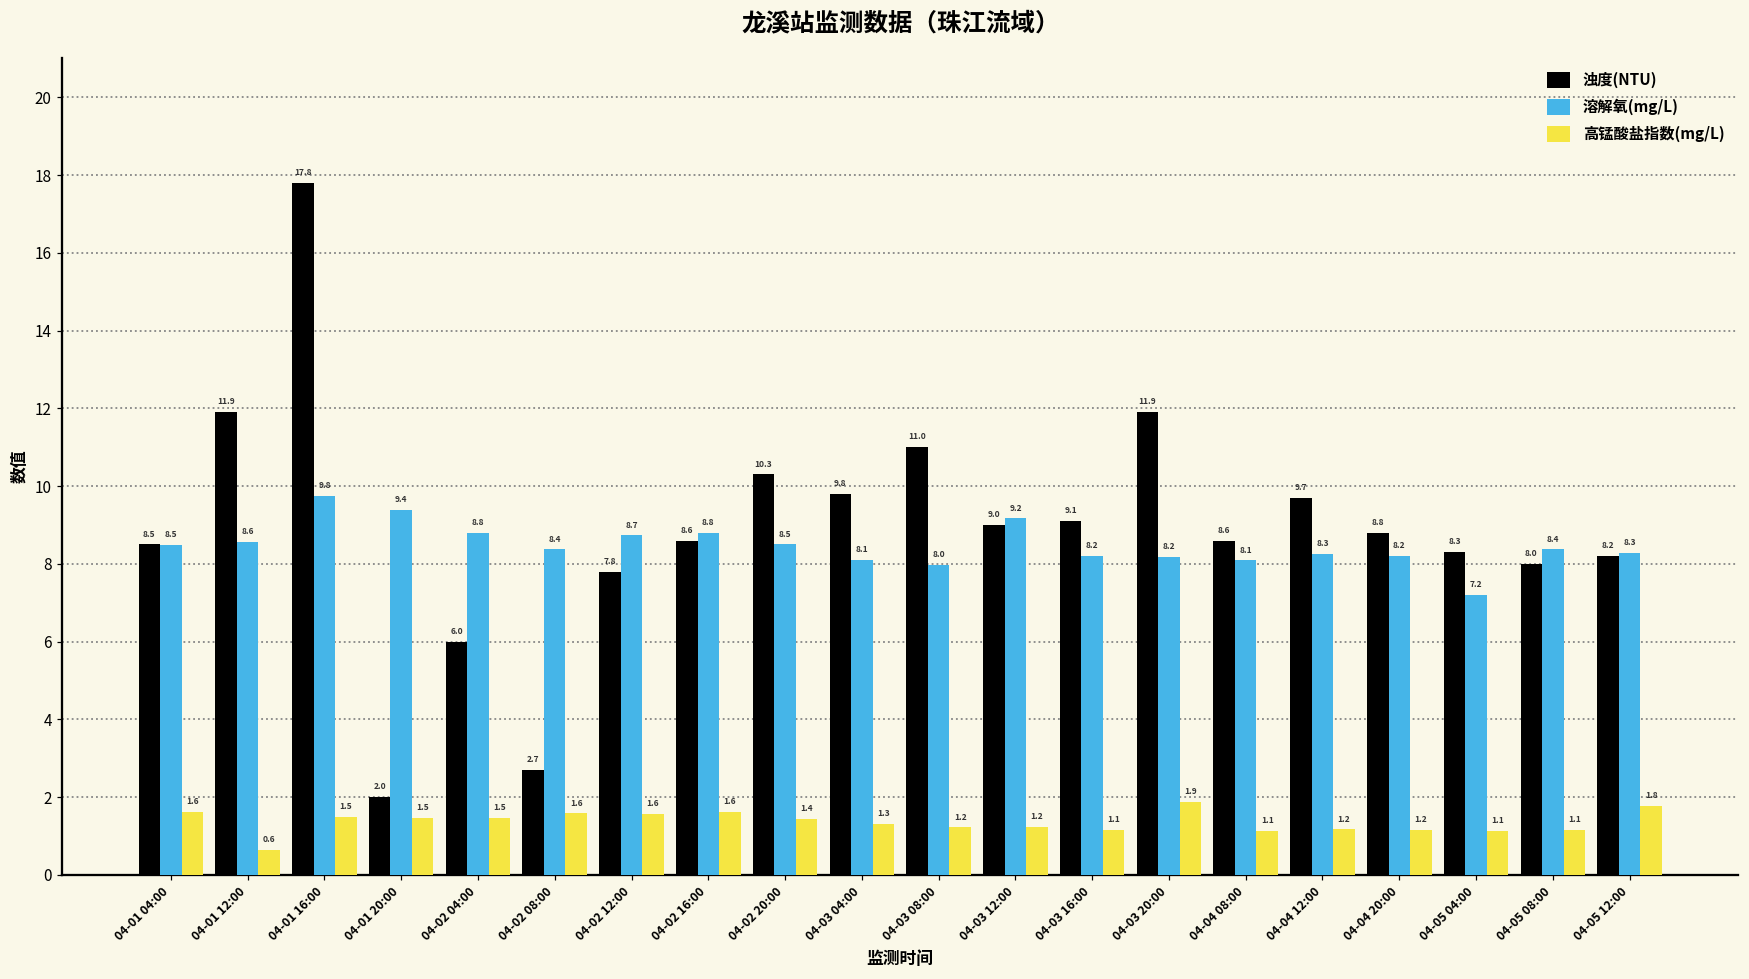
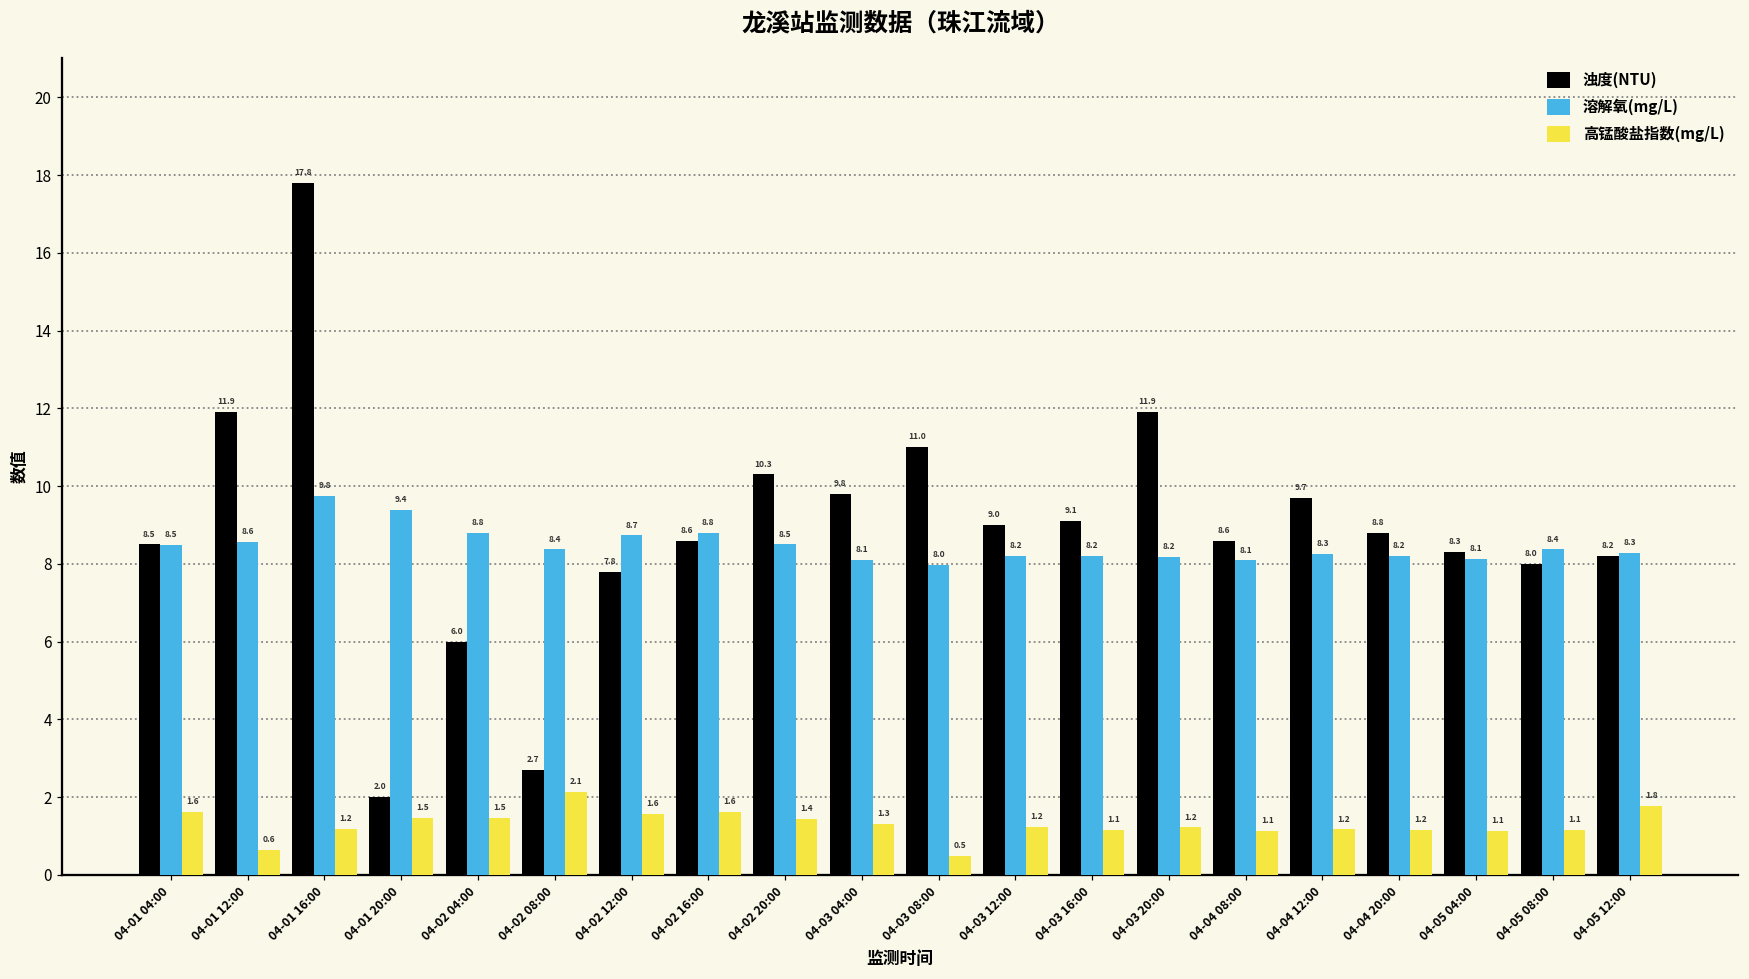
高锰酸盐指数(mg/L), 04-01 16:00: 1.5 -> 1.2
高锰酸盐指数(mg/L), 04-02 08:00: 1.6 -> 2.1
高锰酸盐指数(mg/L), 04-03 08:00: 1.2 -> 0.5
溶解氧(mg/L), 04-03 12:00: 9.2 -> 8.2
高锰酸盐指数(mg/L), 04-03 20:00: 1.9 -> 1.2
溶解氧(mg/L), 04-05 04:00: 7.2 -> 8.1
